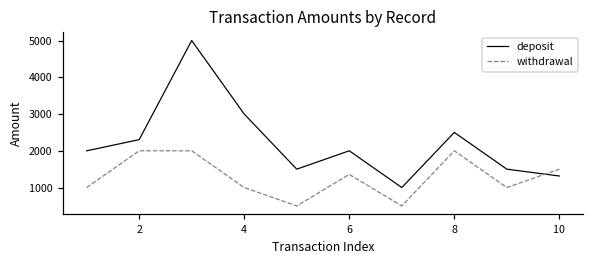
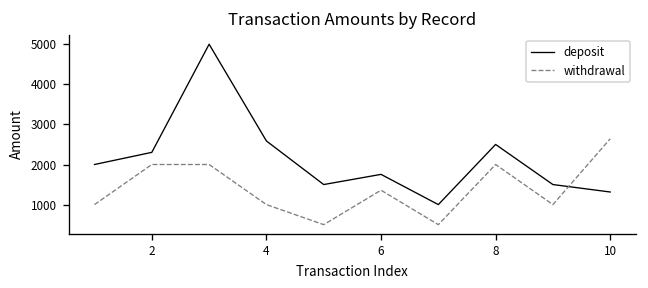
deposit, 4: 3000 -> 2600
deposit, 6: 2000 -> 1800
withdrawal, 10: 1500 -> 2600
